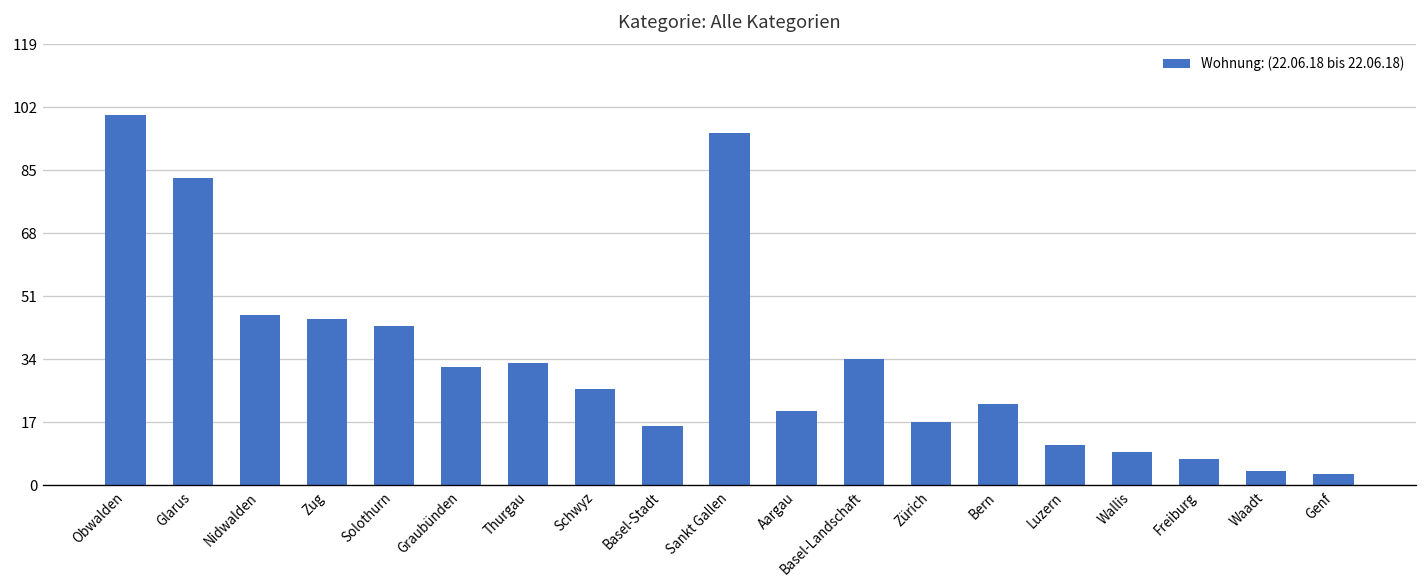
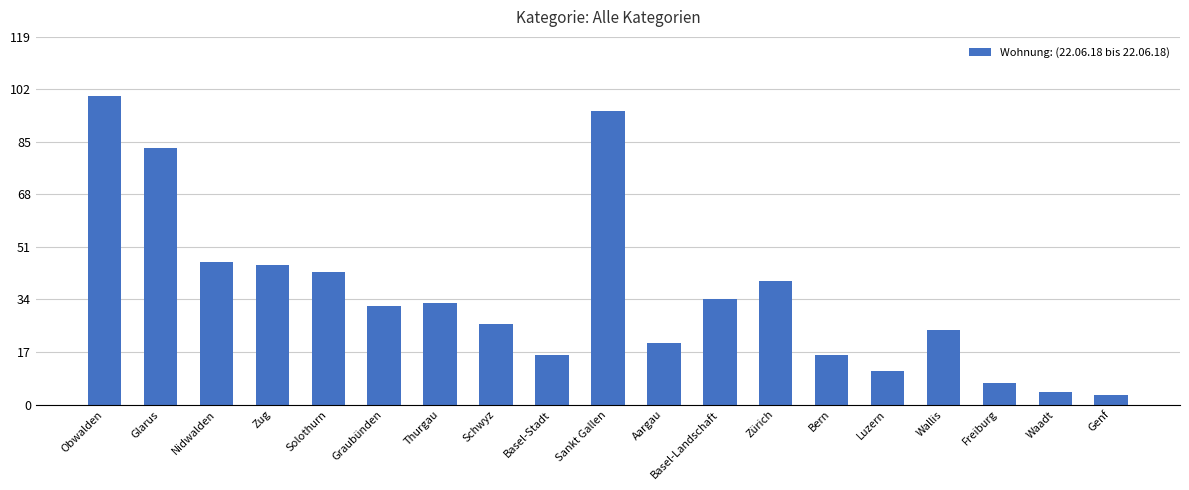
Zürich: 17 -> 40
Bern: 22 -> 16
Wallis: 9 -> 24
